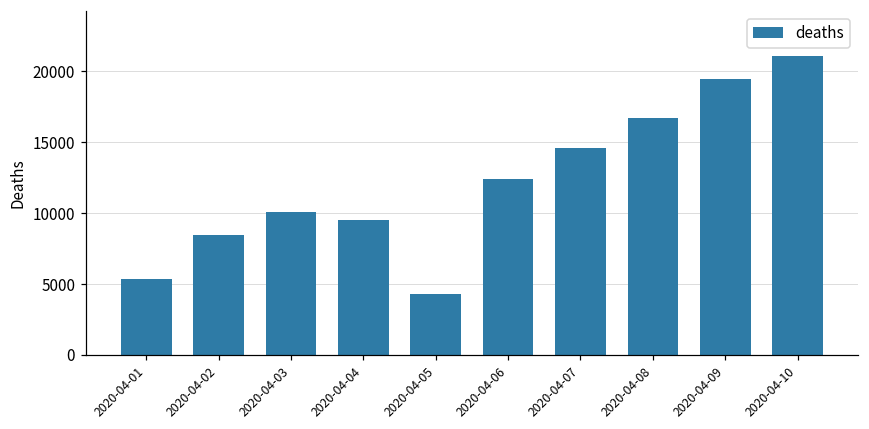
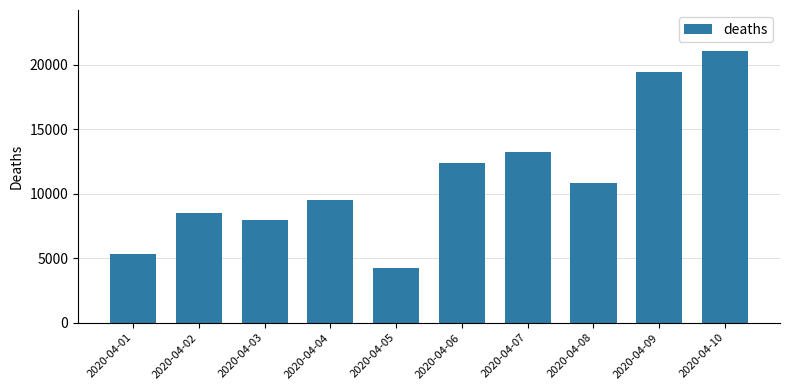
2020-04-03: 10100 -> 7900
2020-04-07: 14600 -> 13200
2020-04-08: 16700 -> 10900
